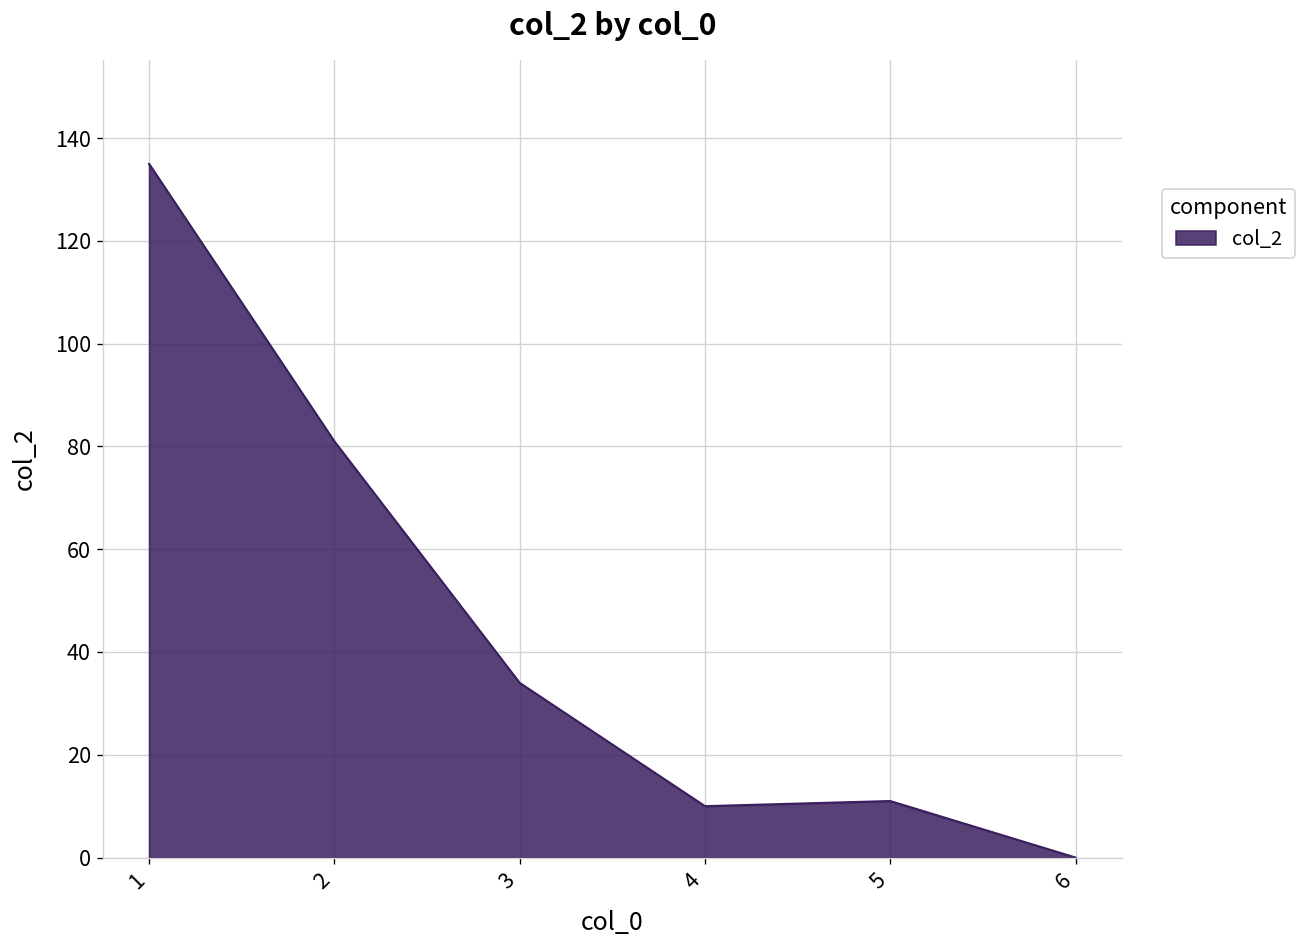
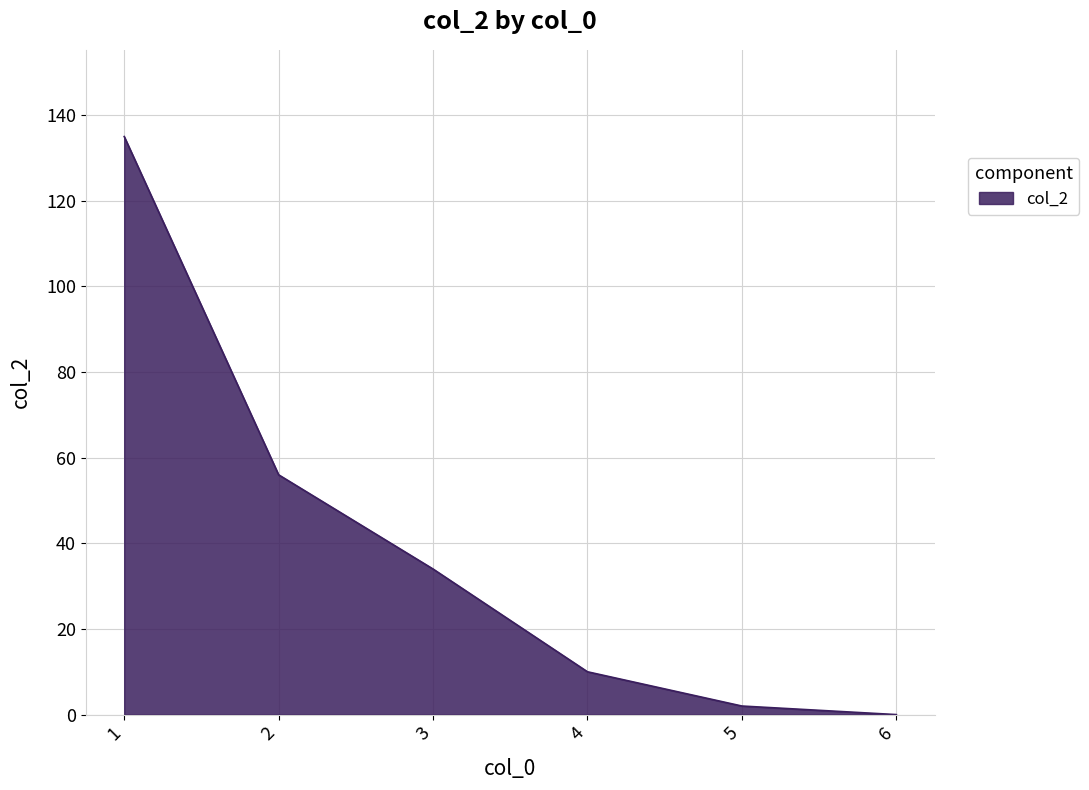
2: 81 -> 56
5: 11 -> 2
